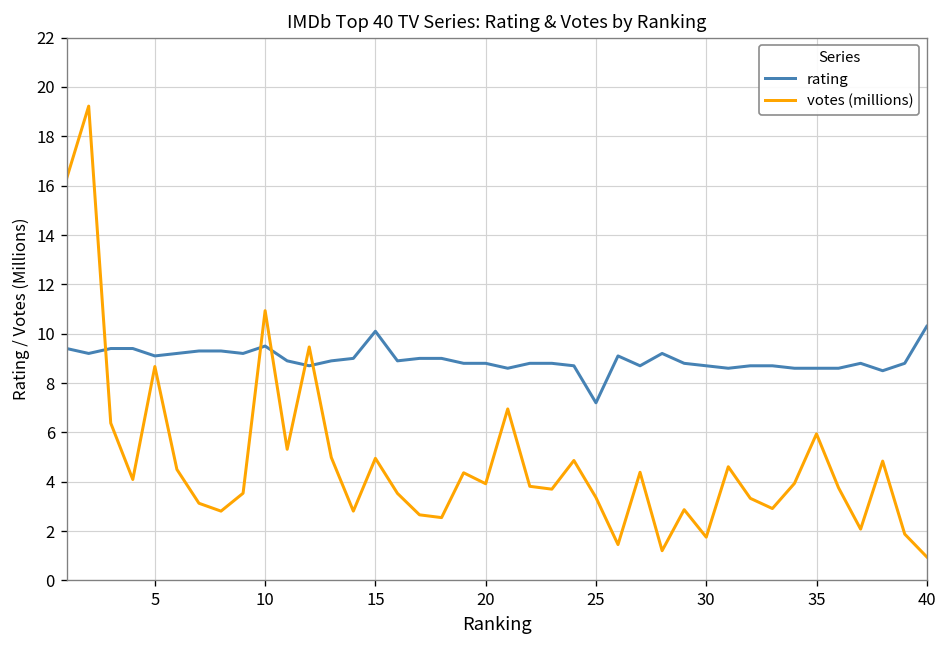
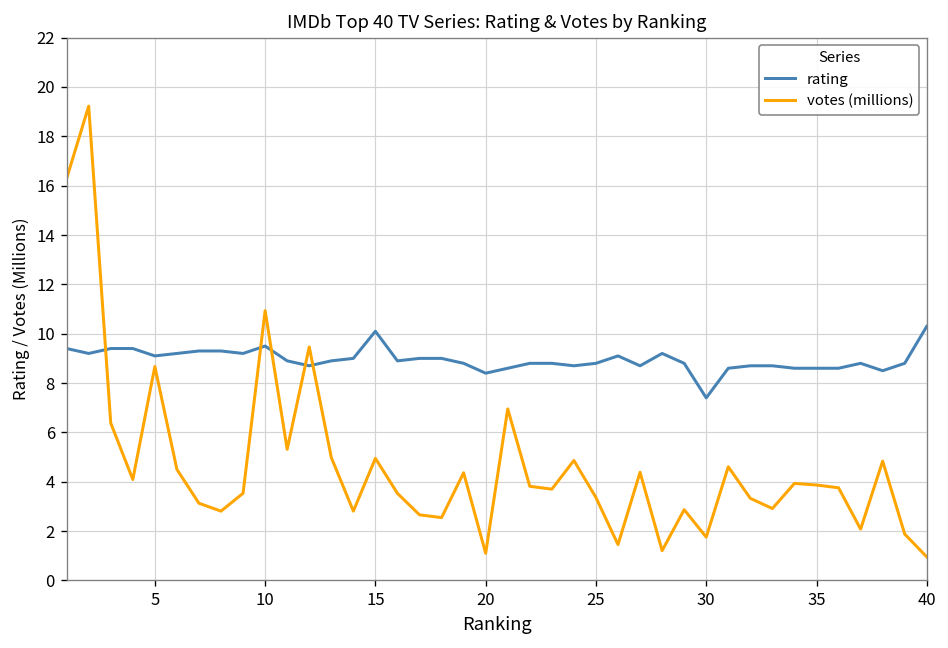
rating, 20: 8.8 -> 8.4
votes (millions), 20: 3.9 -> 1.1
rating, 25: 7.2 -> 8.8
rating, 30: 8.7 -> 7.4
votes (millions), 35: 5.9 -> 3.9
